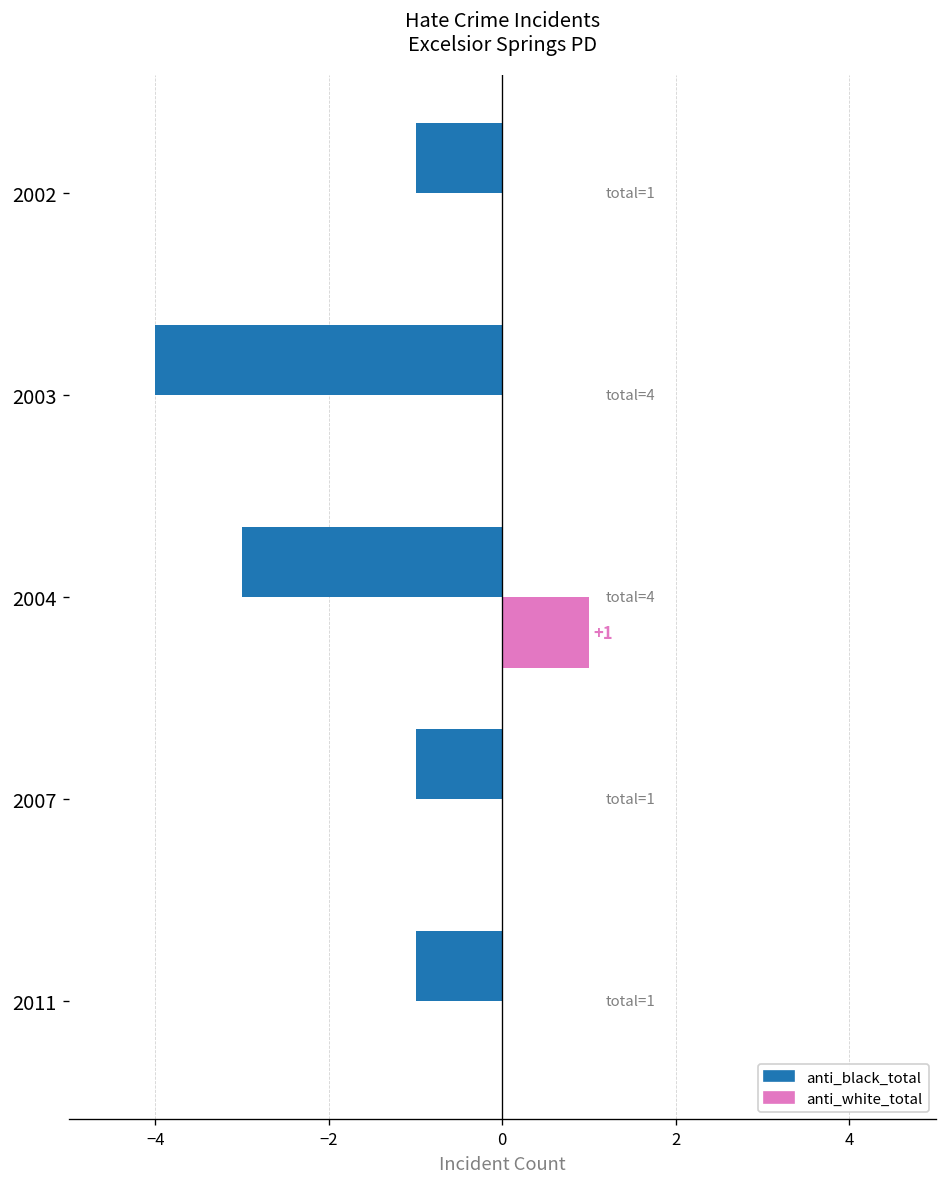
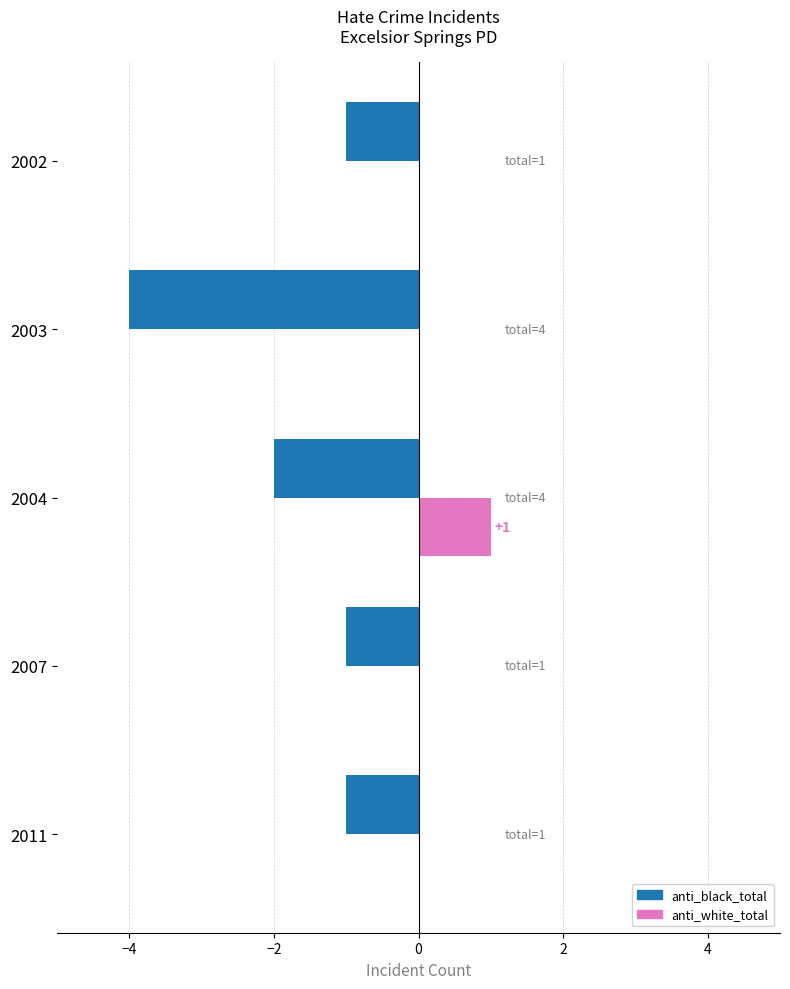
anti_black_total, 2004: -3.0 -> -2.0
